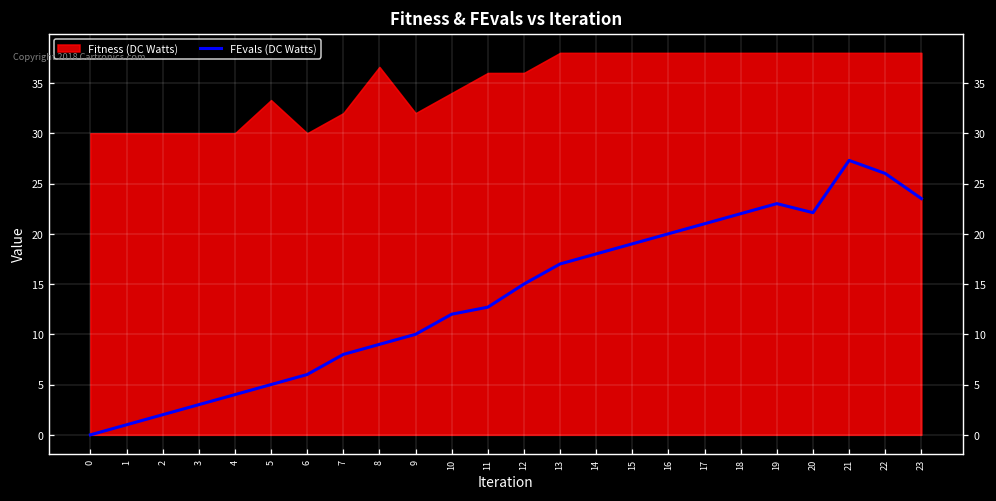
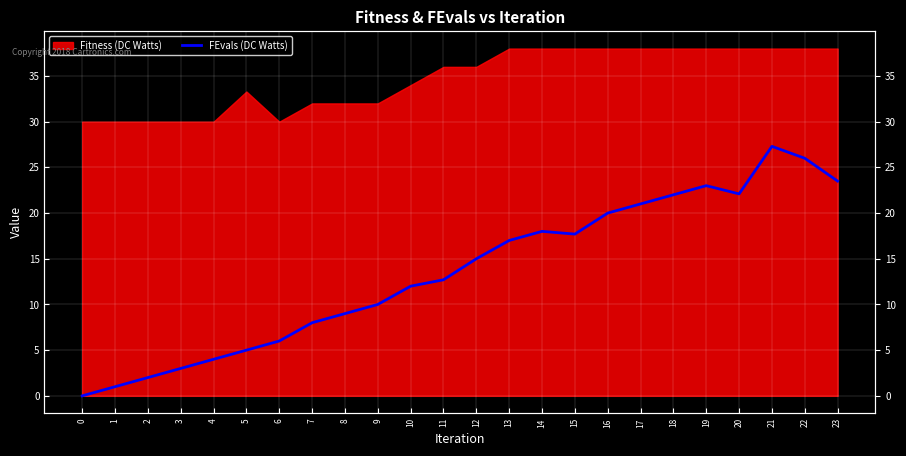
Fitness (DC Watts), 8: 37 -> 32
FEvals (DC Watts), 15: 19 -> 18
